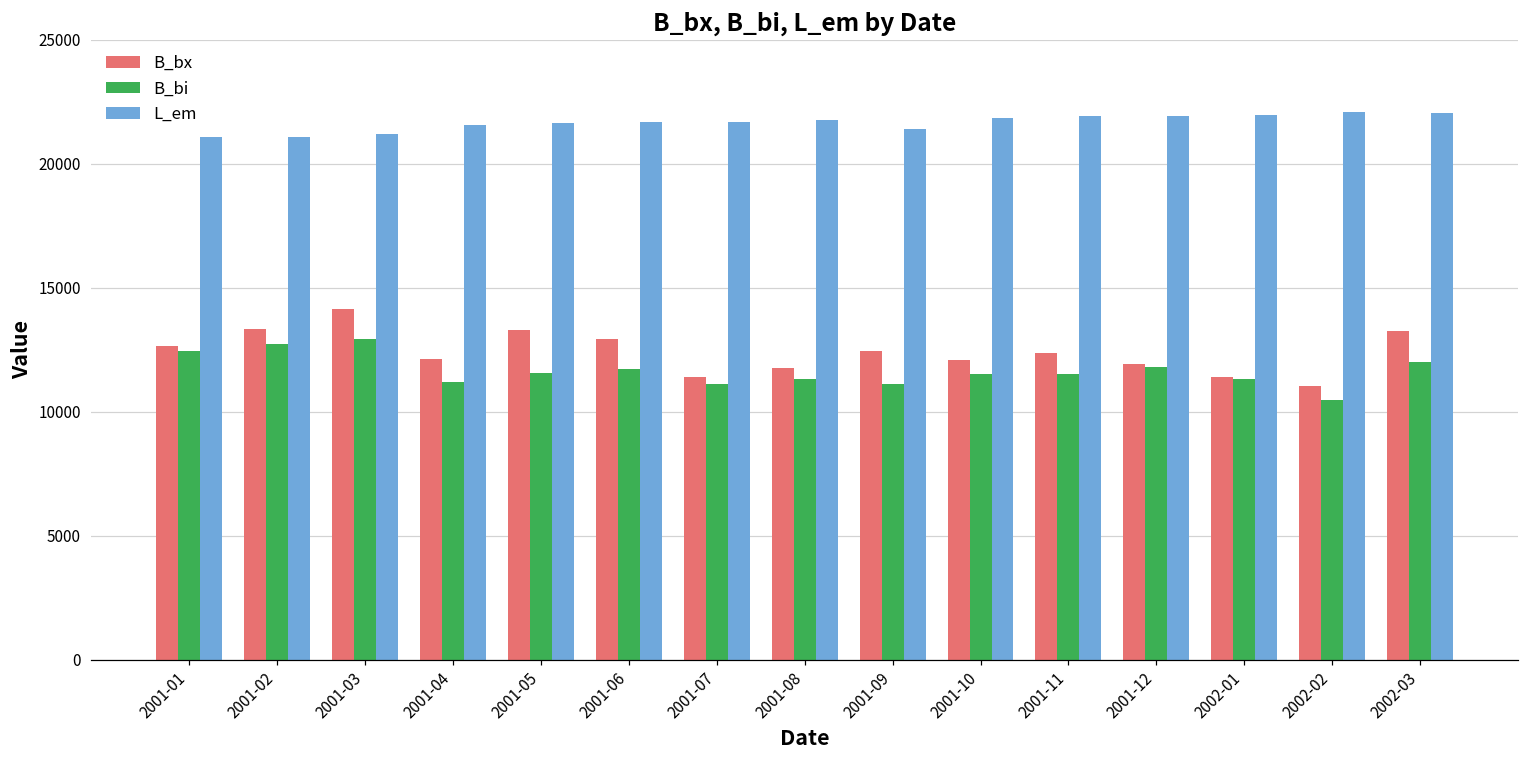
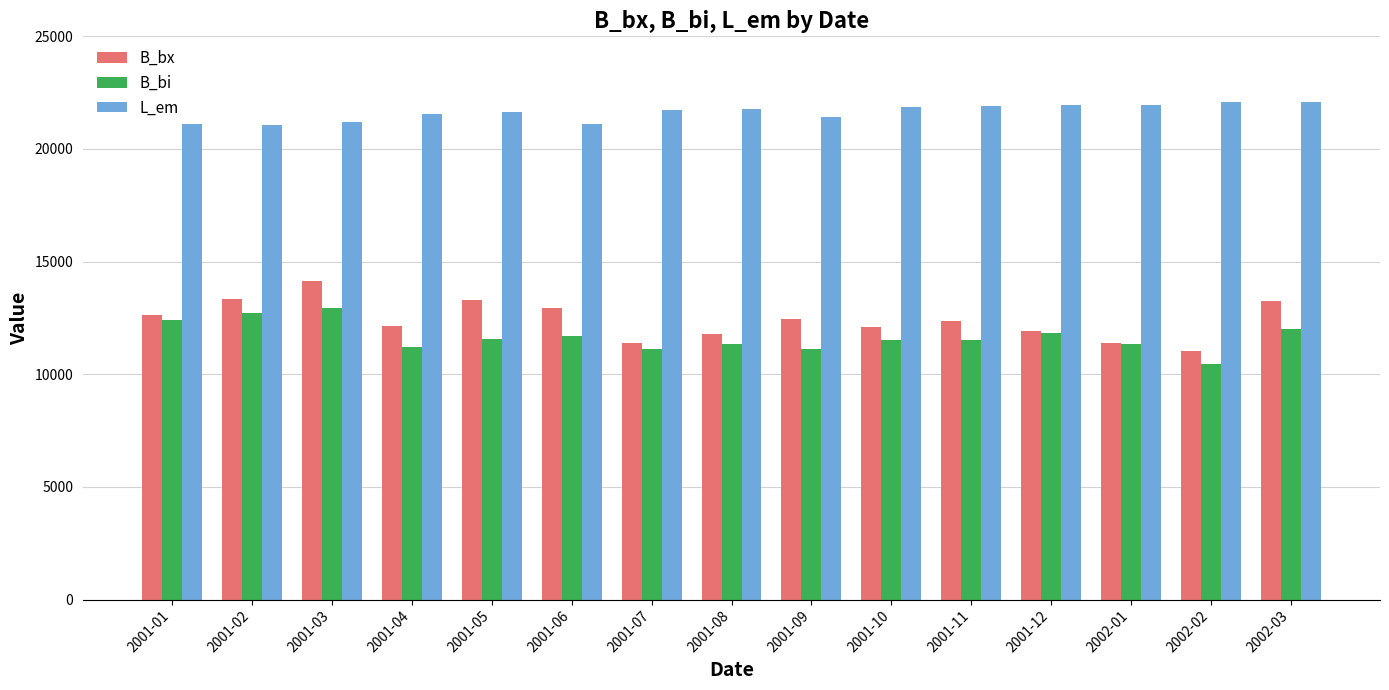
L_em, 2001-06: 21700 -> 21100
